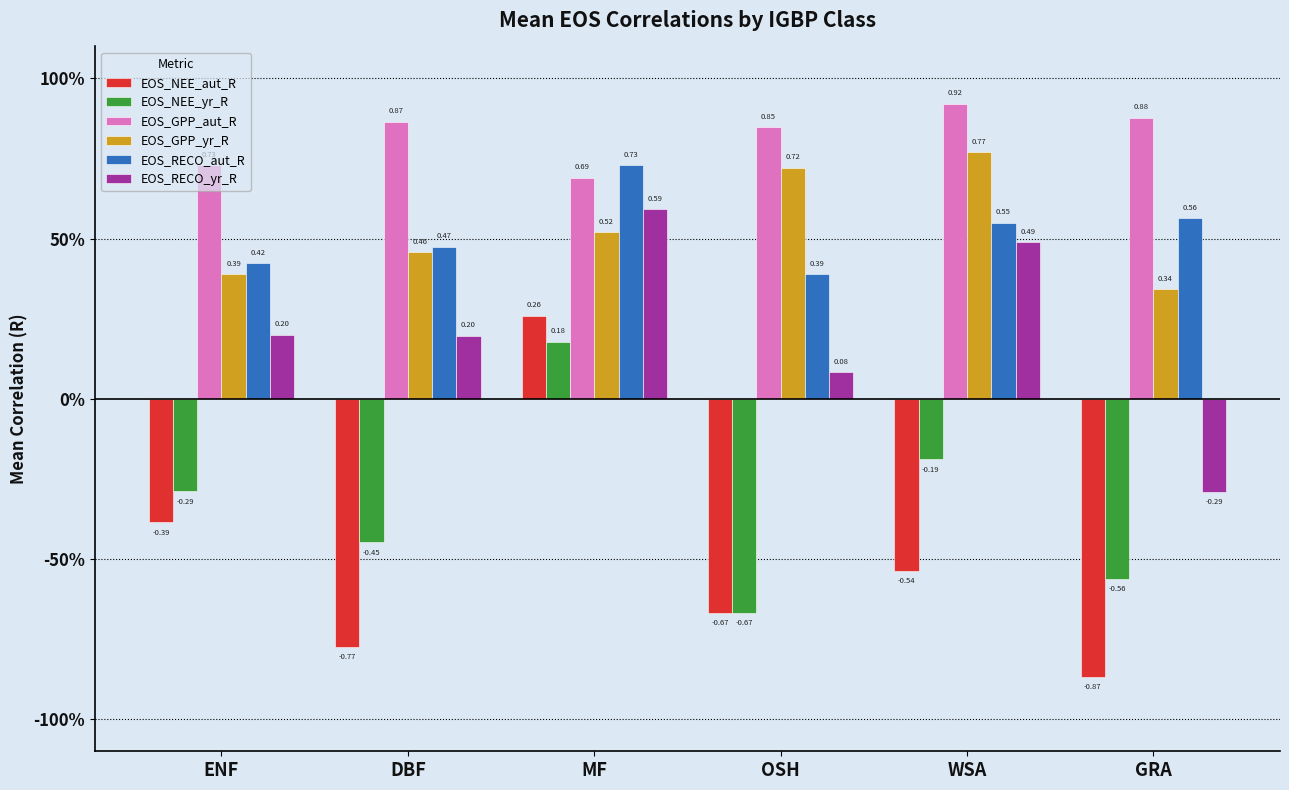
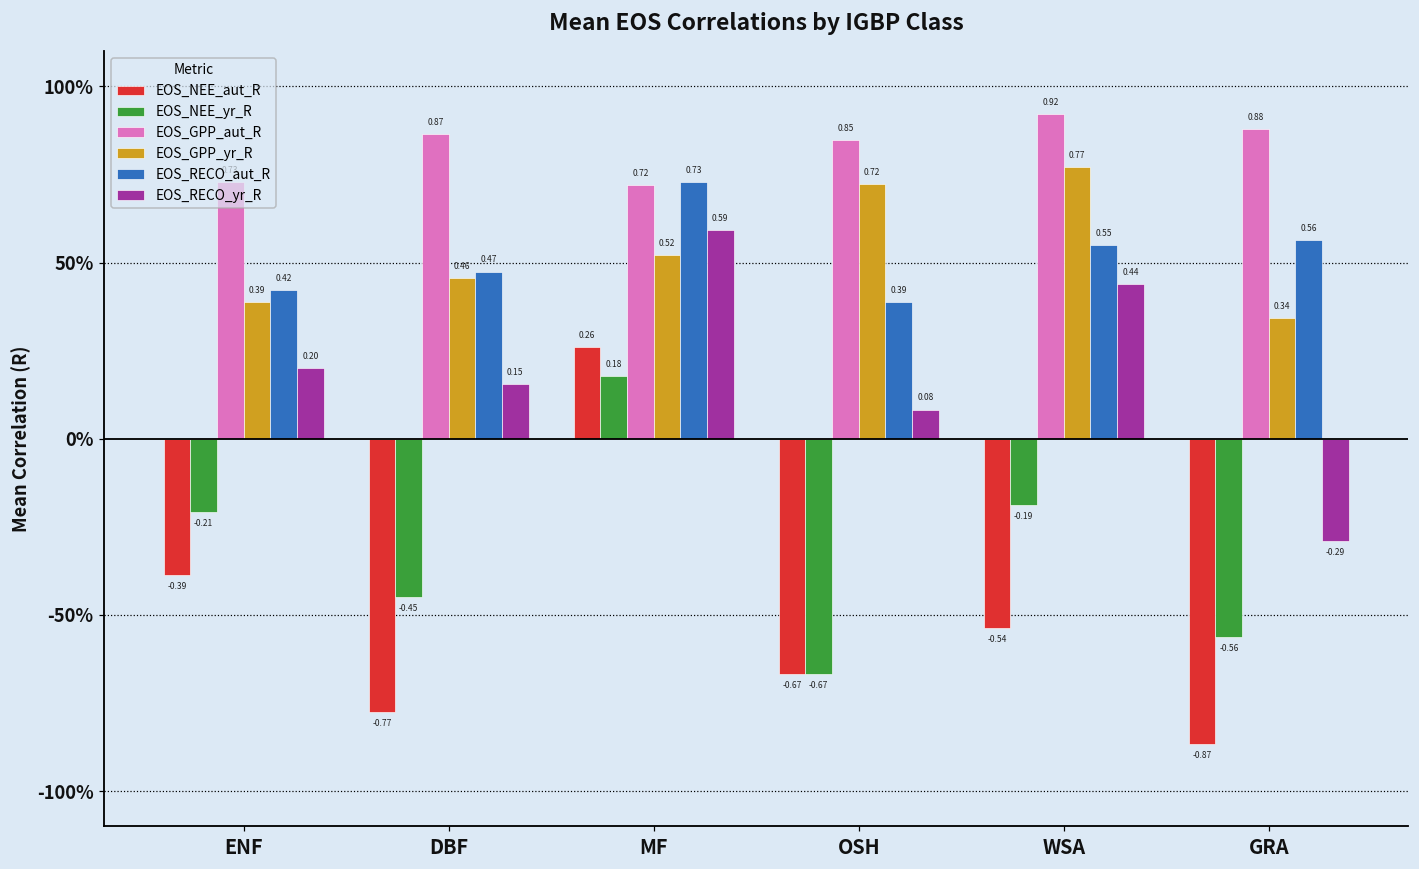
EOS_NEE_yr_R, ENF: -0.29 -> -0.21
EOS_RECO_yr_R, DBF: 0.20 -> 0.15
EOS_GPP_aut_R, MF: 0.69 -> 0.72
EOS_RECO_yr_R, WSA: 0.49 -> 0.44
